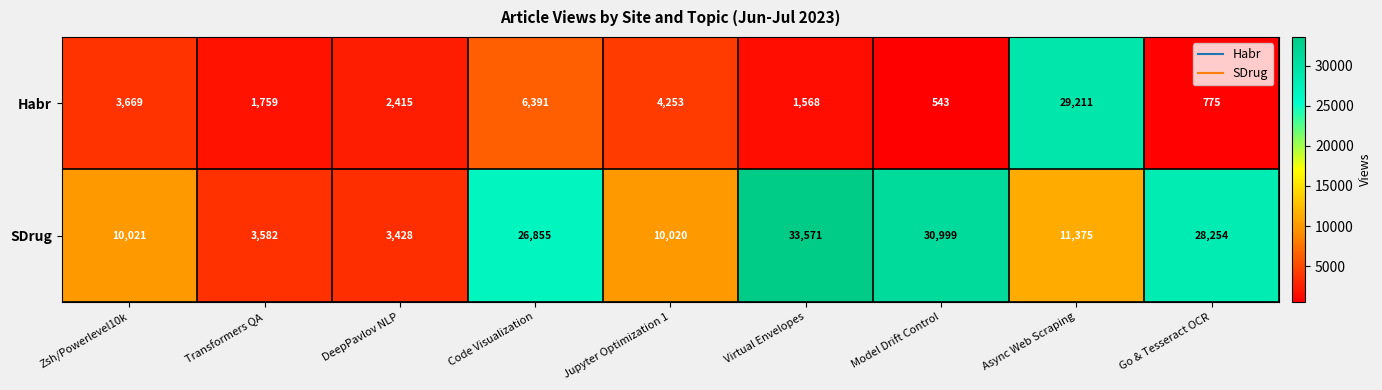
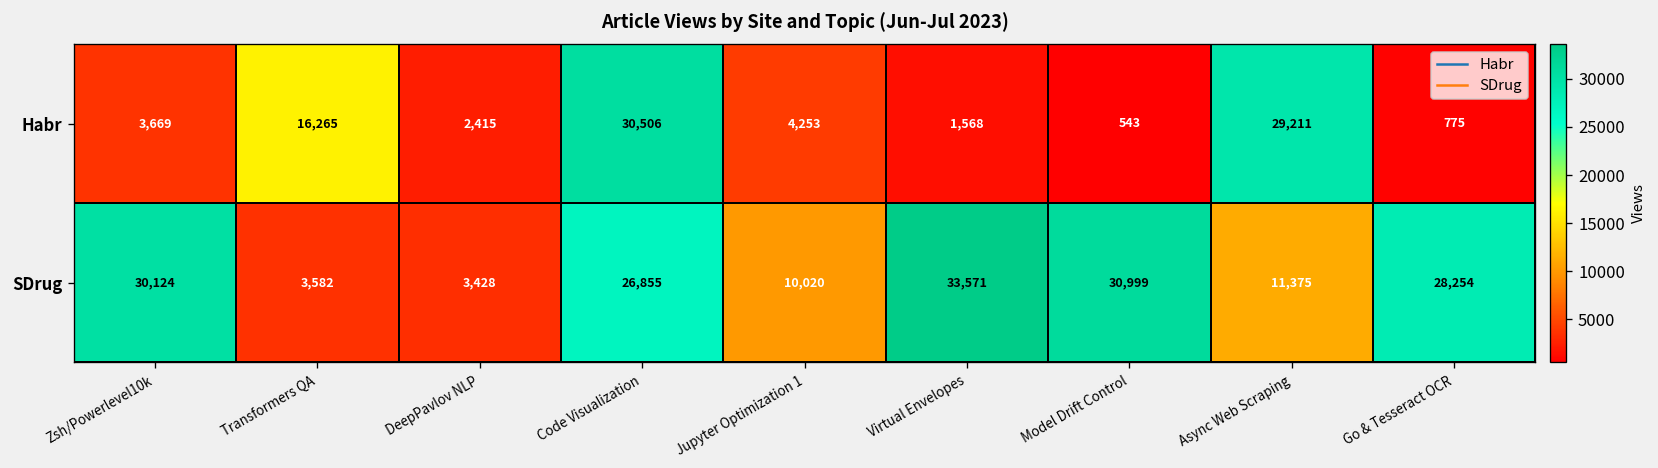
Habr, Transformers QA: 1,759 -> 16,265
Habr, Code Visualization: 6,391 -> 30,506
SDrug, Zsh/Powerlevel10k: 10,021 -> 30,124
